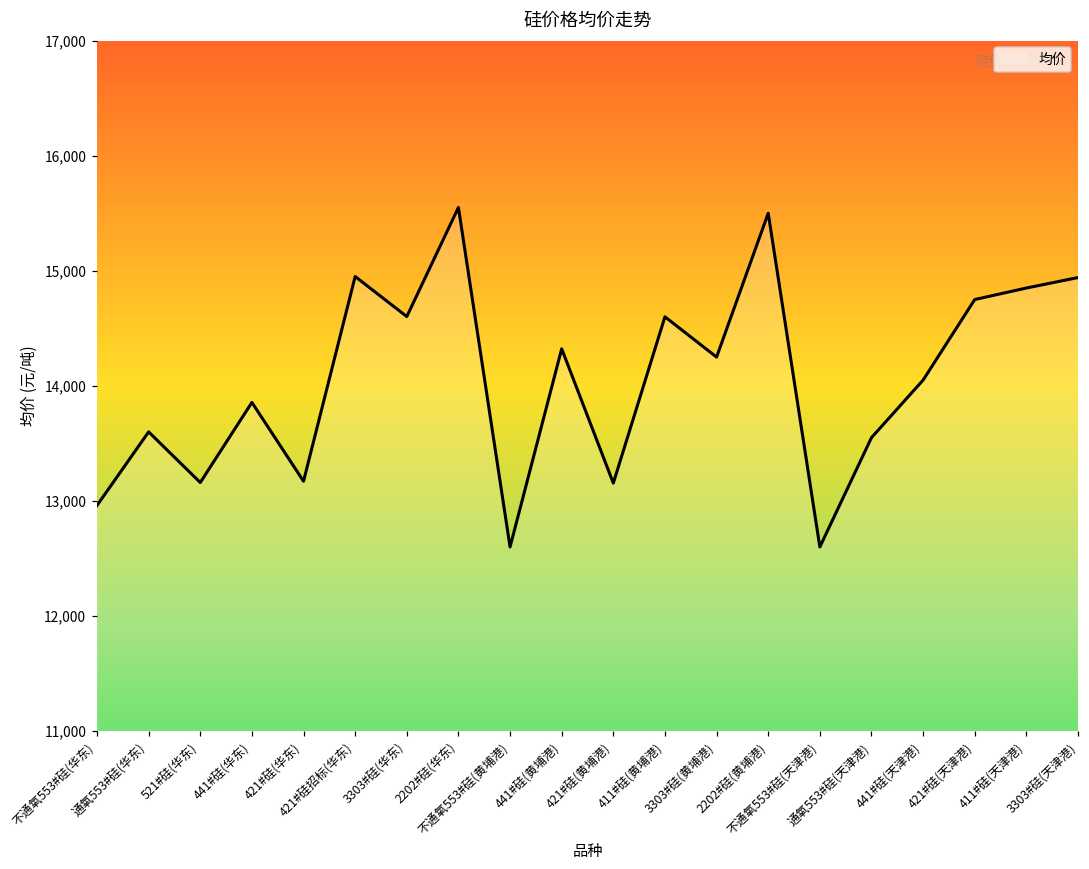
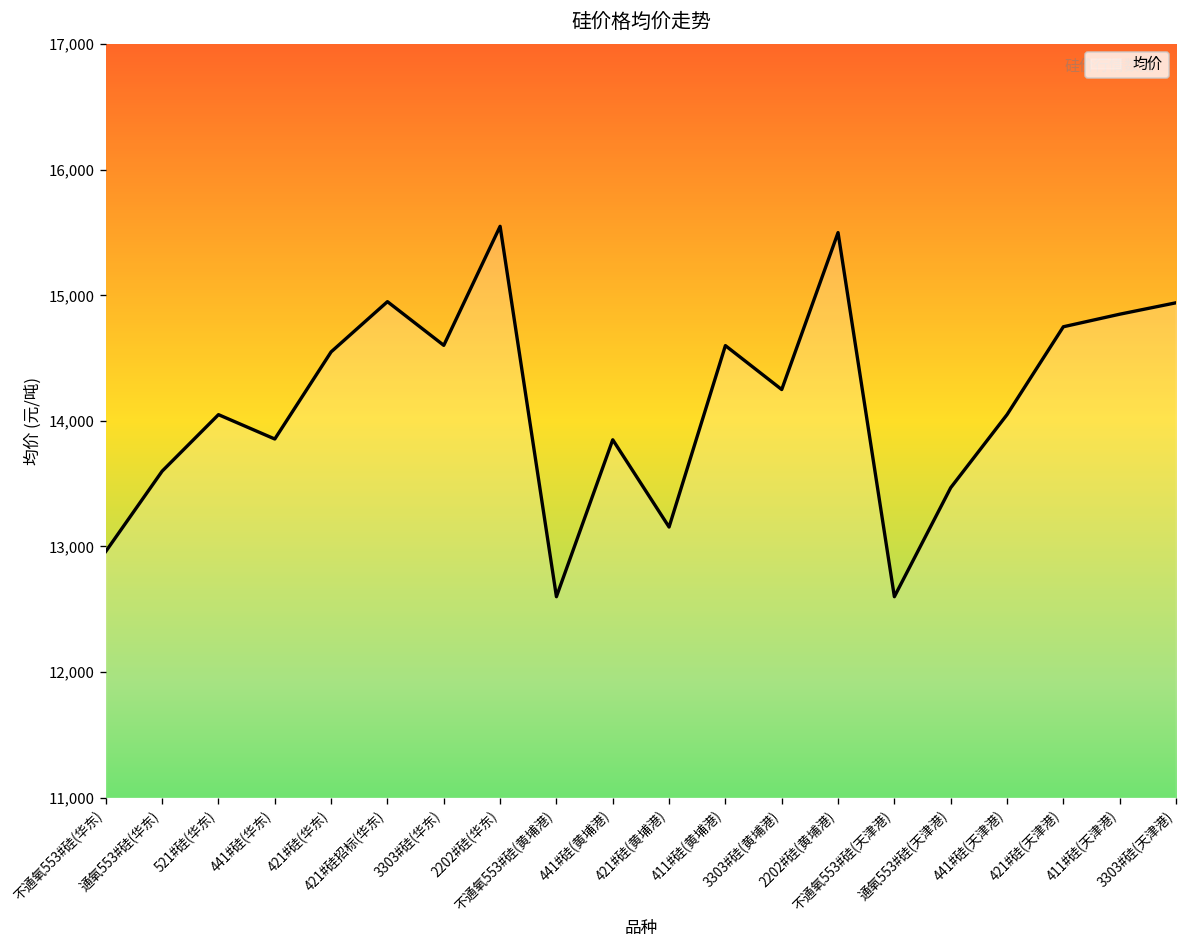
521#硅(华东): 13,160 -> 14,050
421#硅(华东): 13,170 -> 14,550
441#硅(黄埔港): 14,320 -> 13,850
通氧553#硅(天津港): 13,550 -> 13,470
